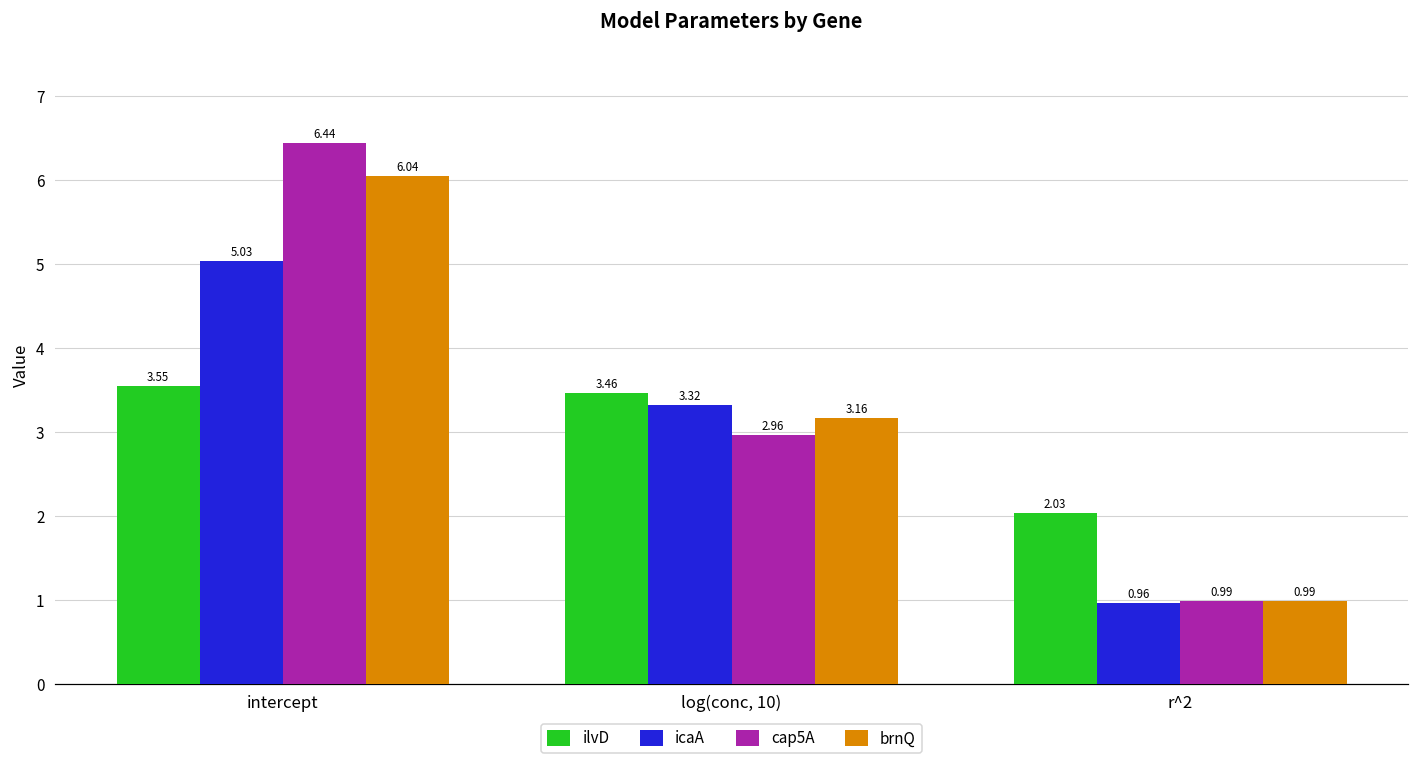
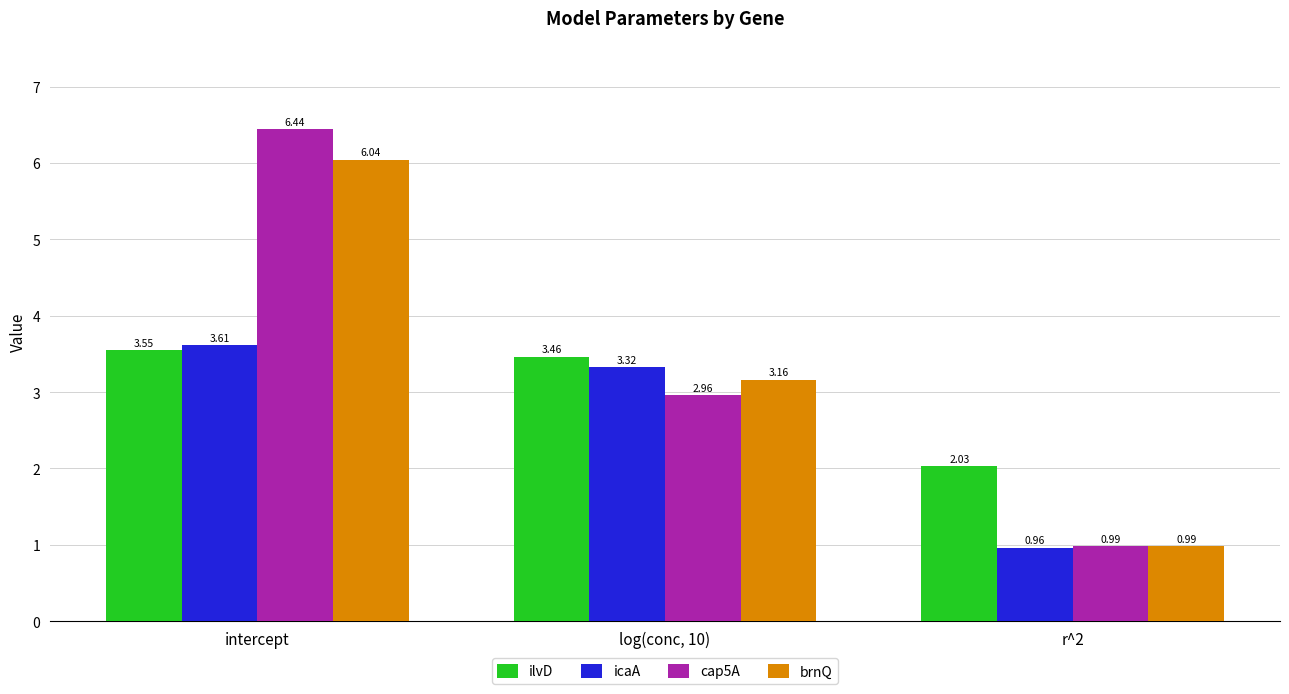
icaA, intercept: 5.03 -> 3.61
